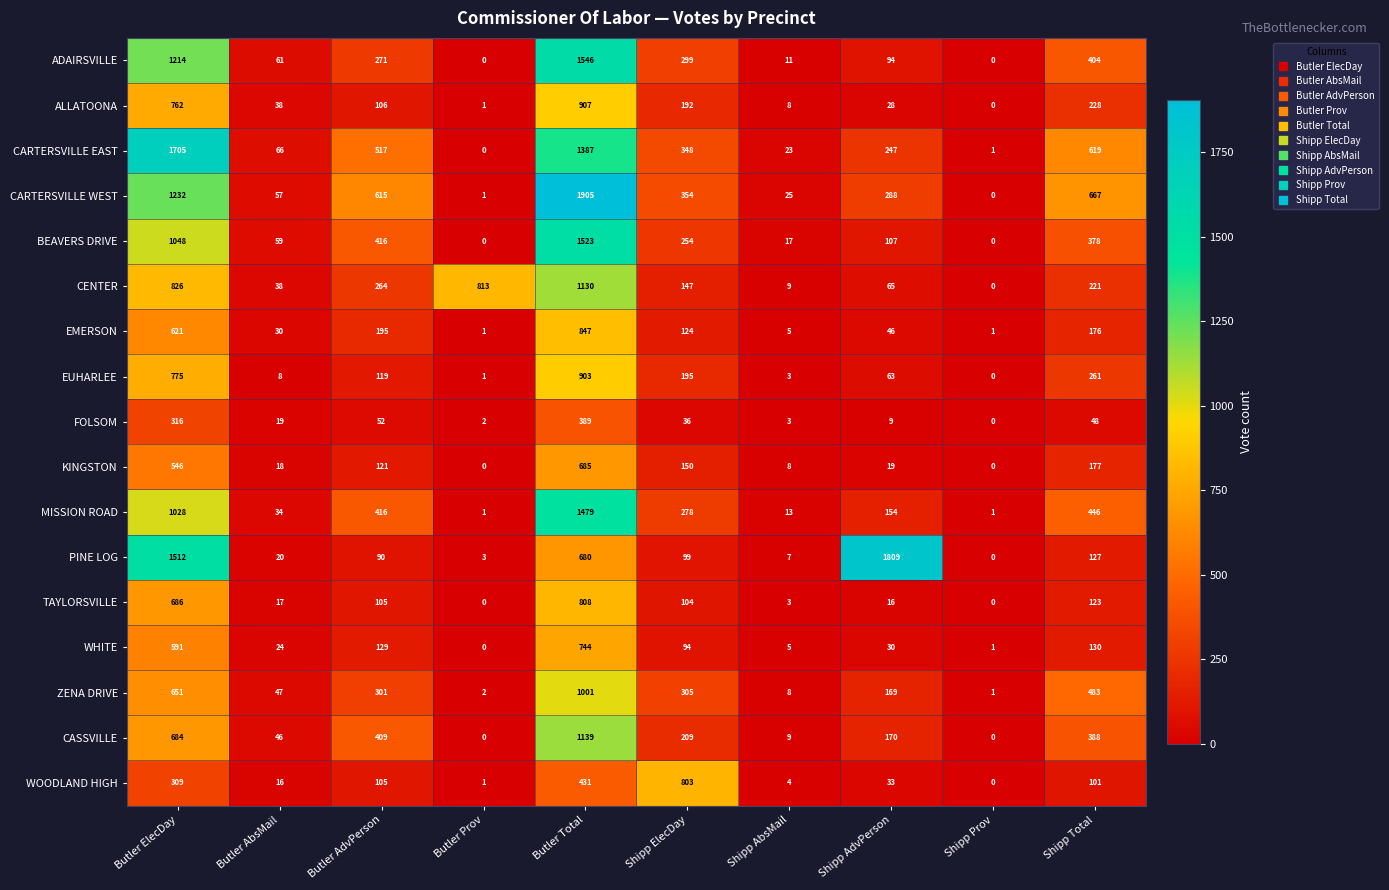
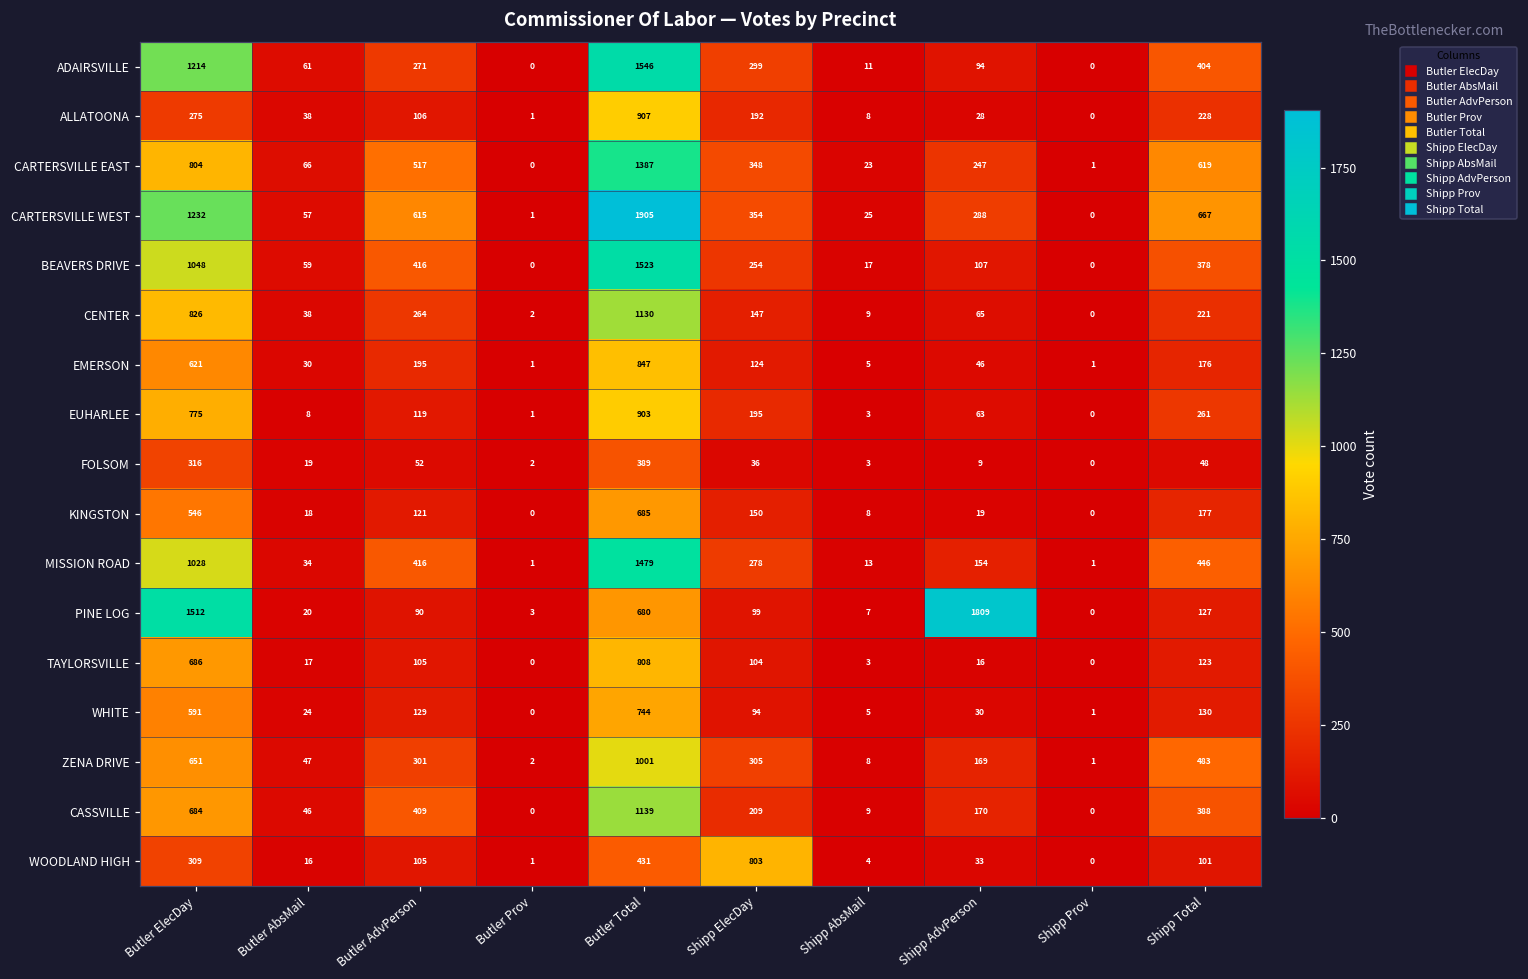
ALLATOONA, Butler ElecDay: 762 -> 275
CARTERSVILLE EAST, Butler ElecDay: 1705 -> 804
CENTER, Butler Prov: 813 -> 2
